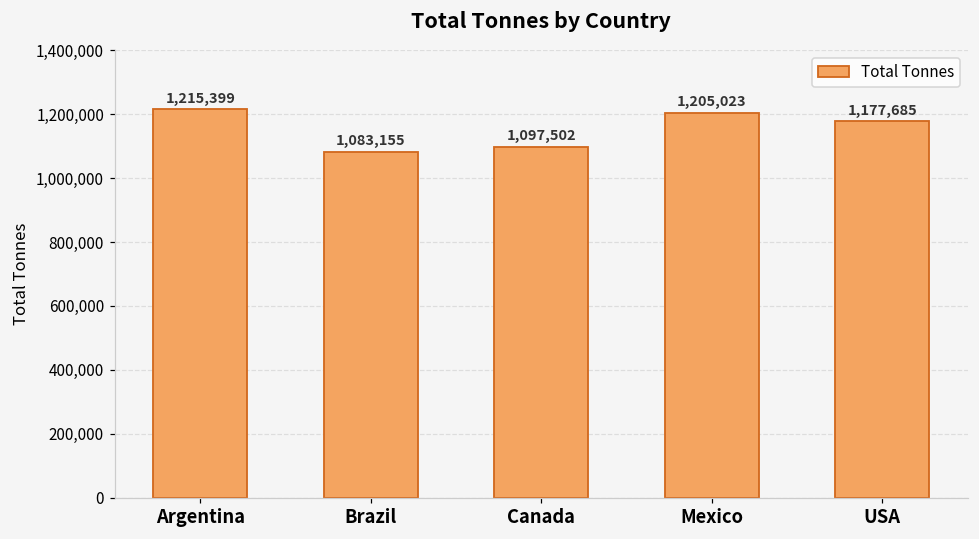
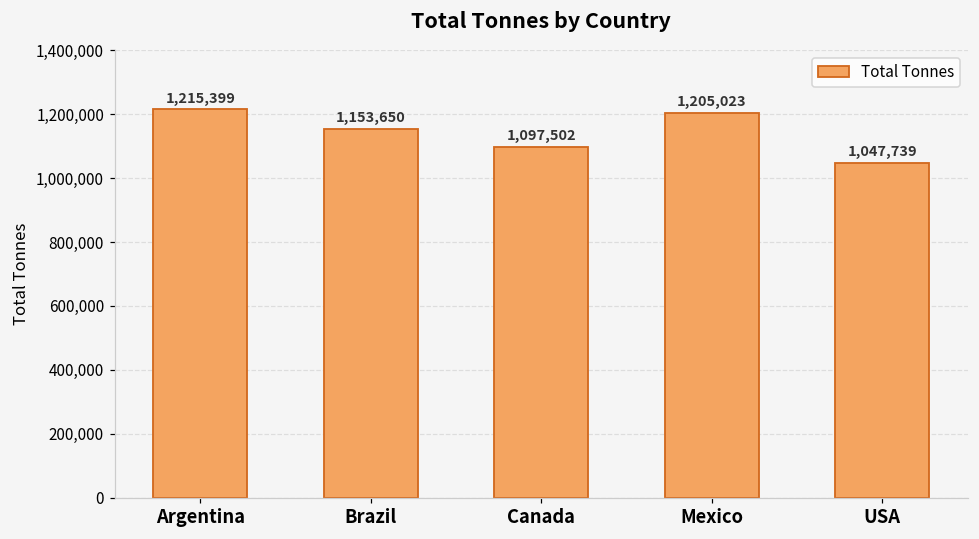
Brazil: 1,083,155 -> 1,153,650
USA: 1,177,685 -> 1,047,739
